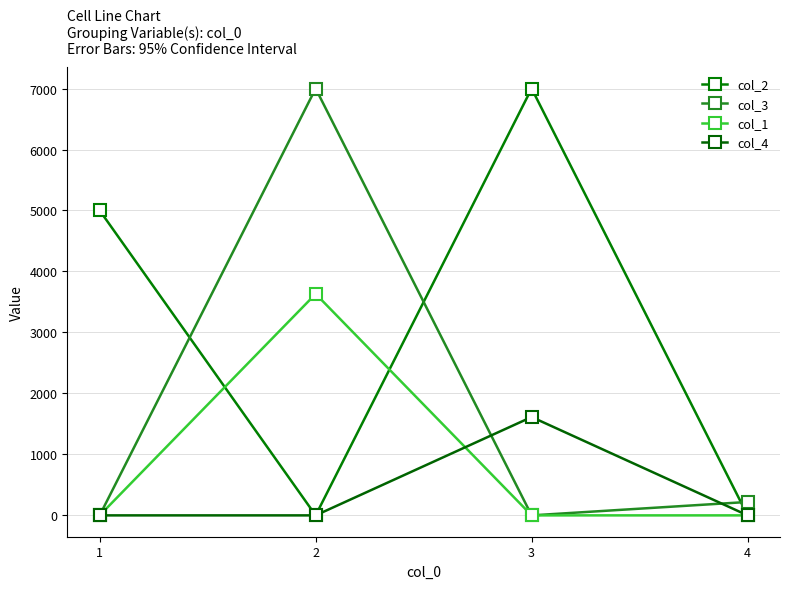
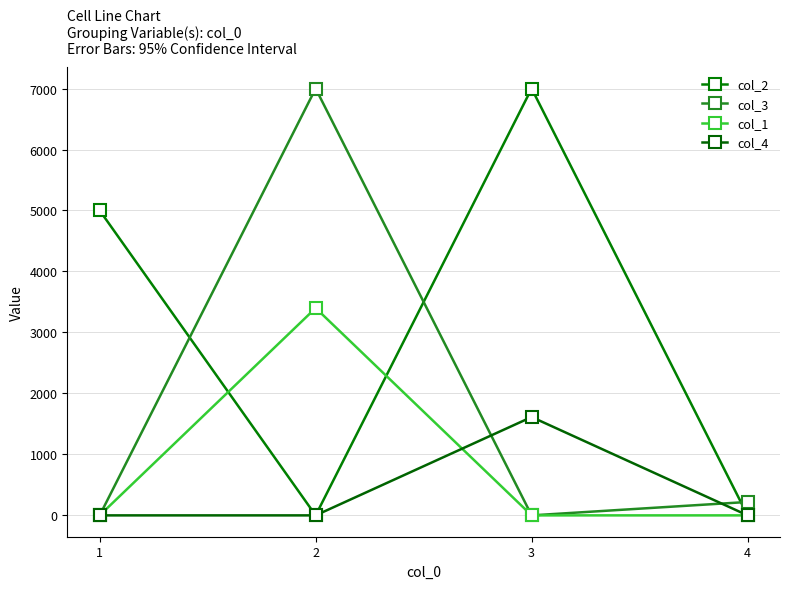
col_1, 2: 3600 -> 3400
